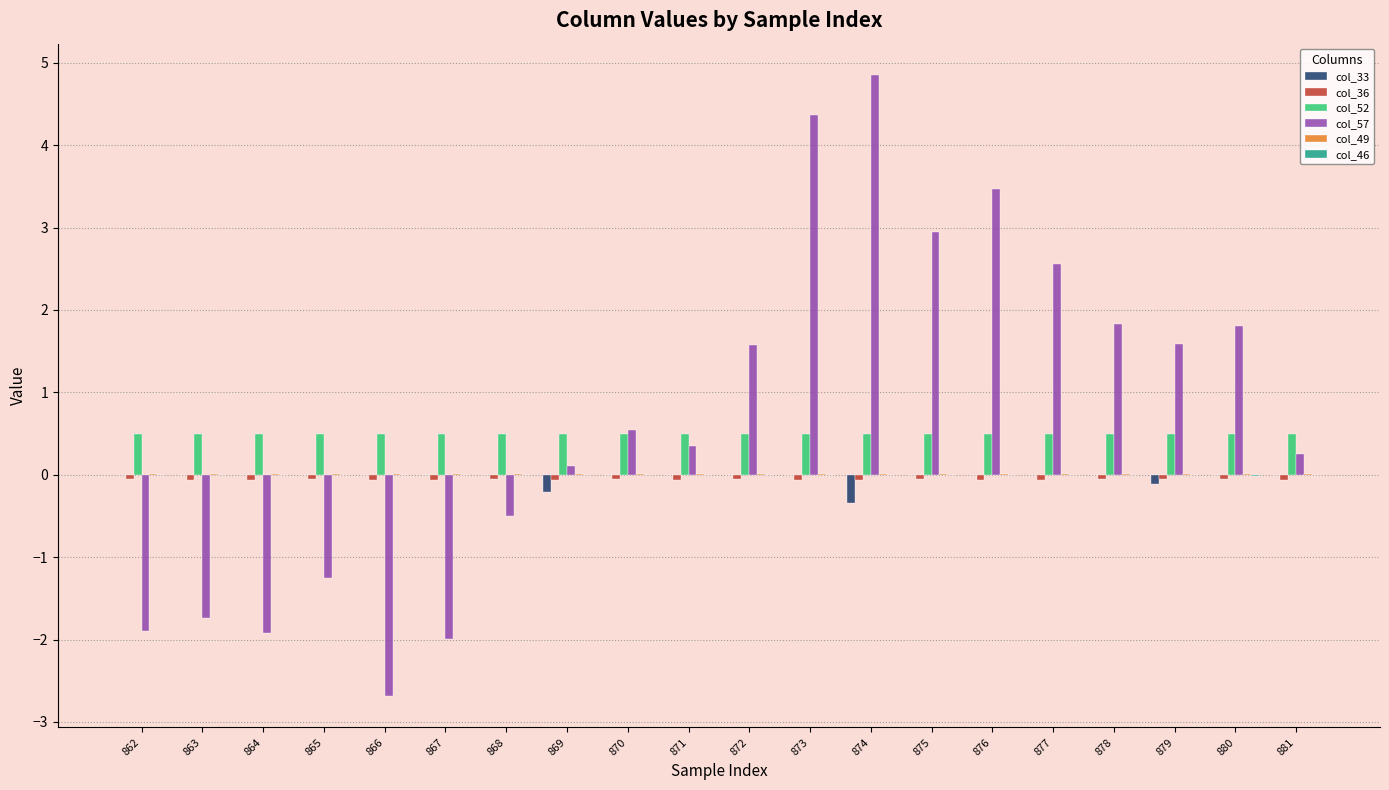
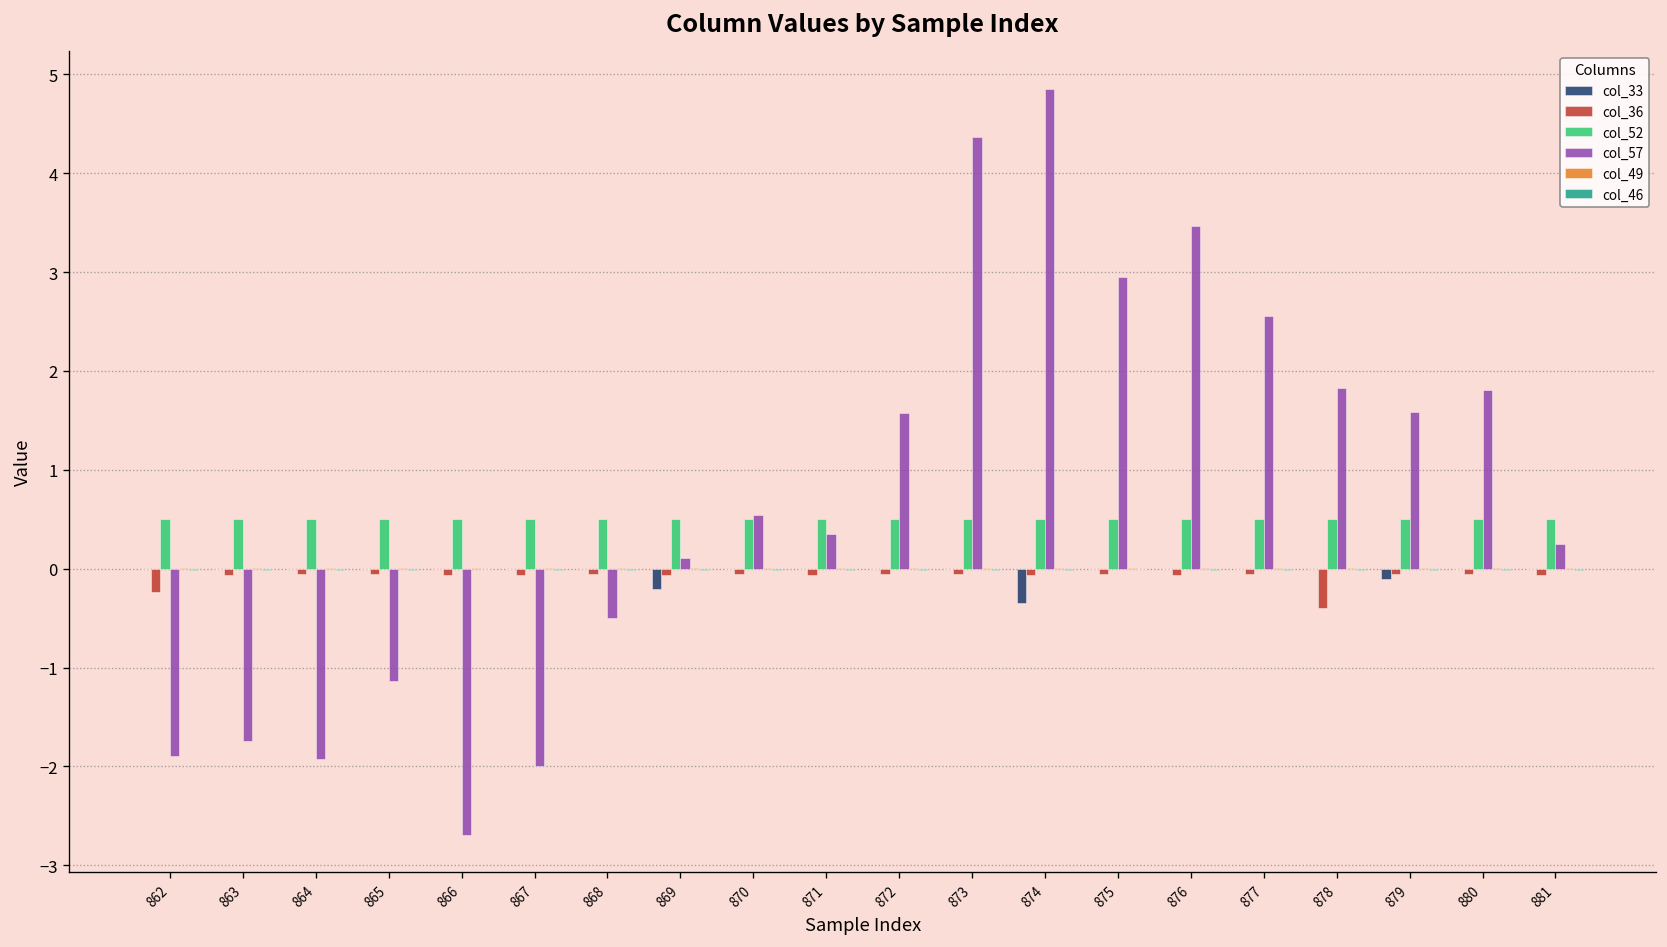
col_36, 862: -0.1 -> -0.2
col_57, 865: -1.3 -> -1.1
col_36, 878: -0.1 -> -0.4
